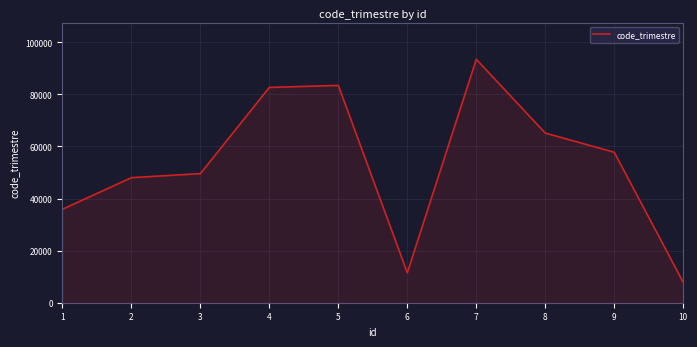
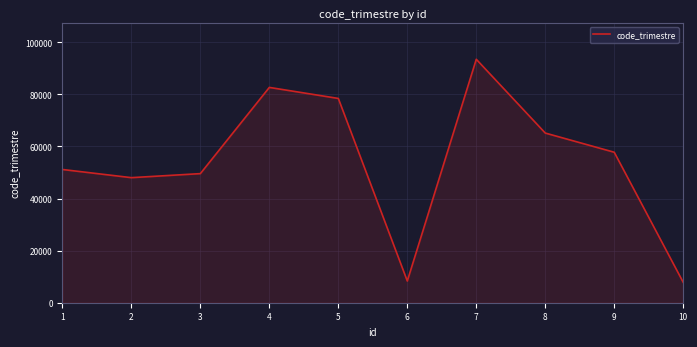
1: 36000 -> 51000
5: 83000 -> 78000
6: 12000 -> 8000
